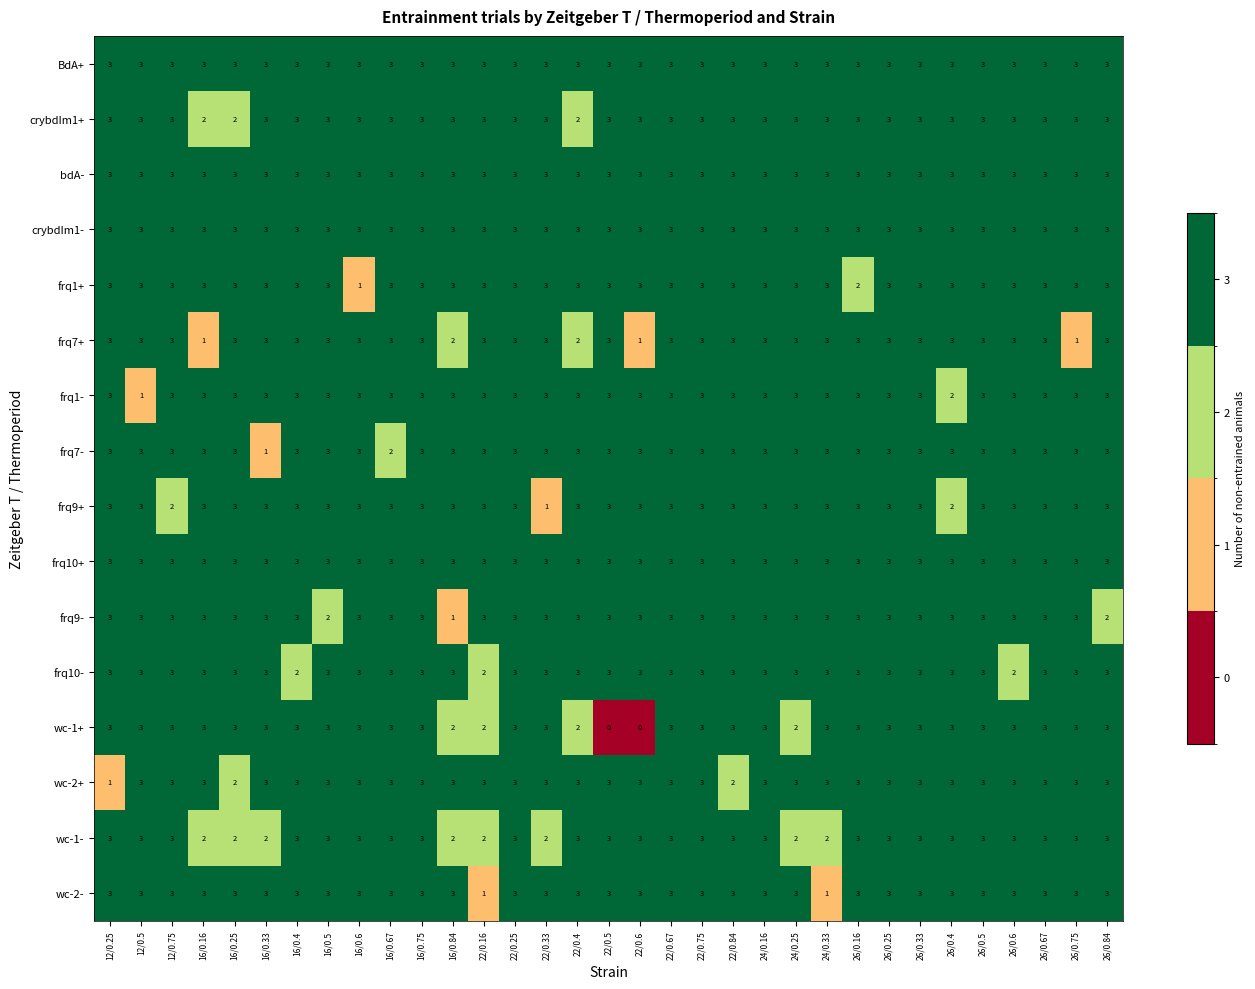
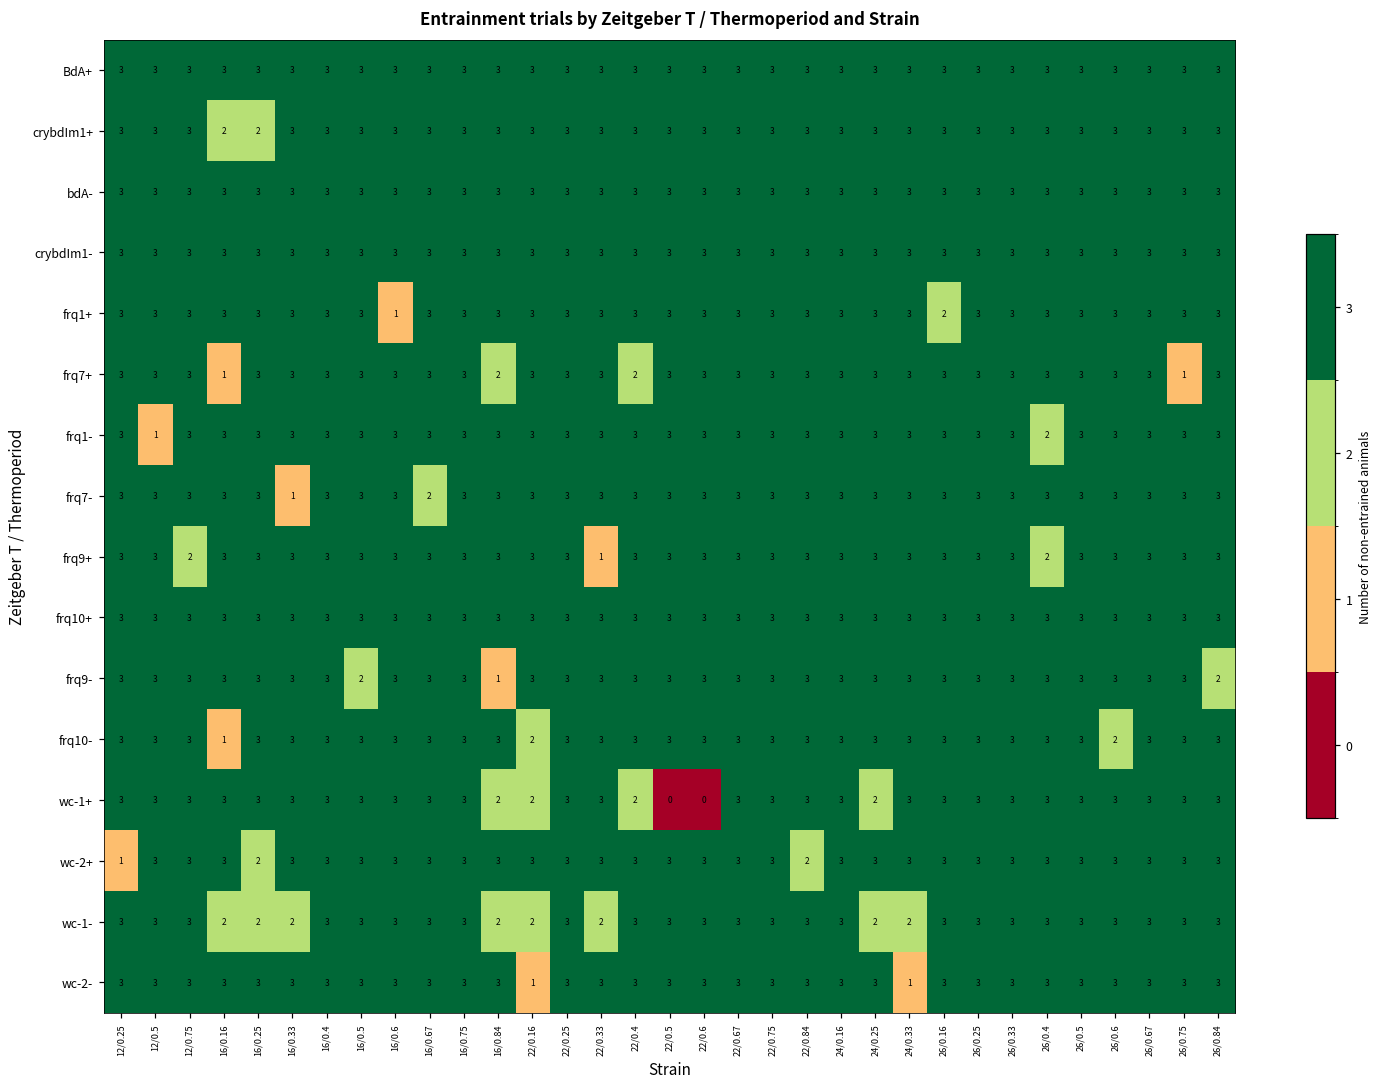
crybdIm1+, 22/0.4: 2 -> 3
frq7+, 22/0.6: 1 -> 3
frq10-, 16/0.16: 3 -> 1
frq10-, 16/0.4: 2 -> 3
